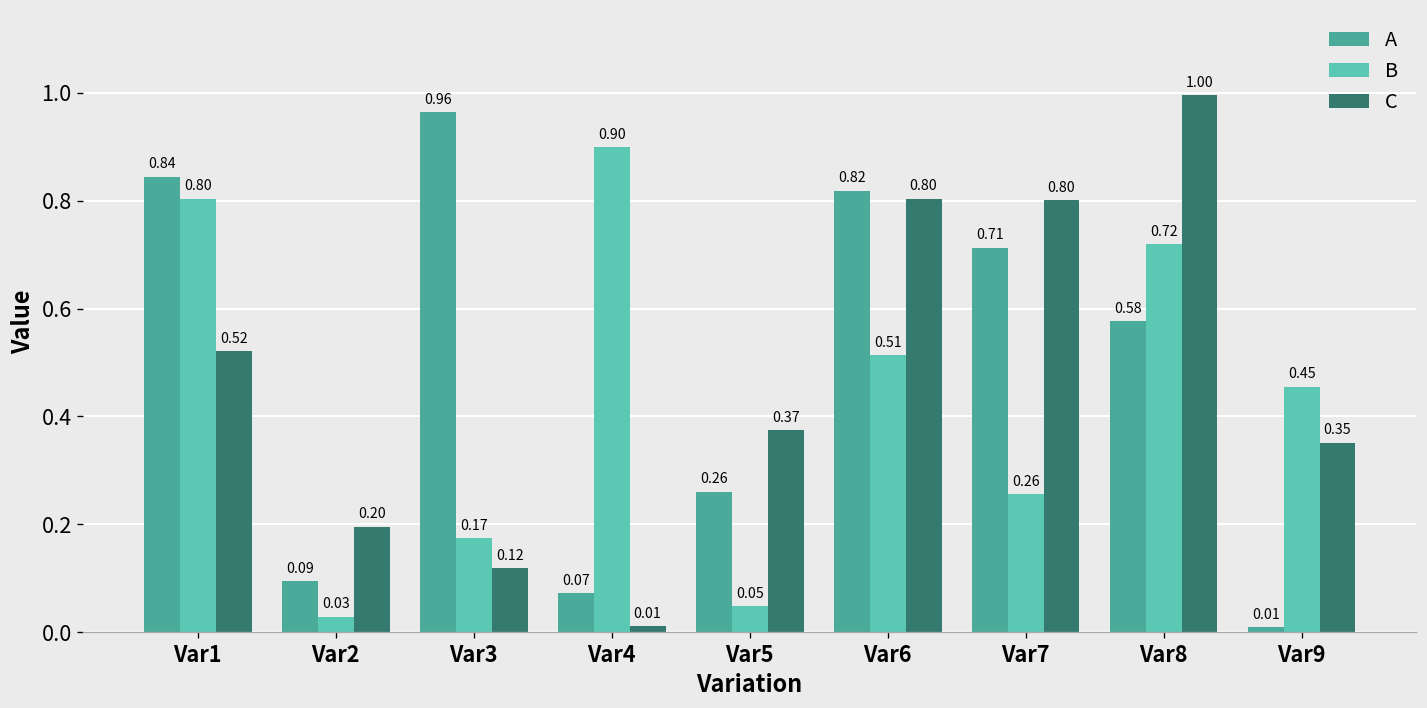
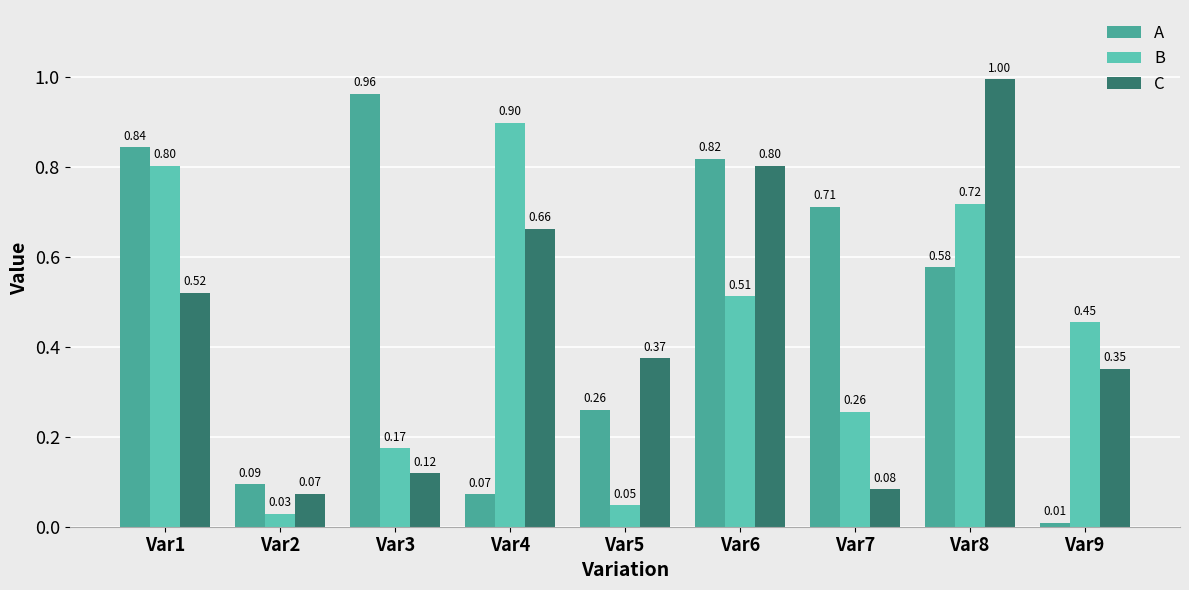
C, Var2: 0.20 -> 0.07
C, Var4: 0.01 -> 0.66
C, Var7: 0.80 -> 0.08
